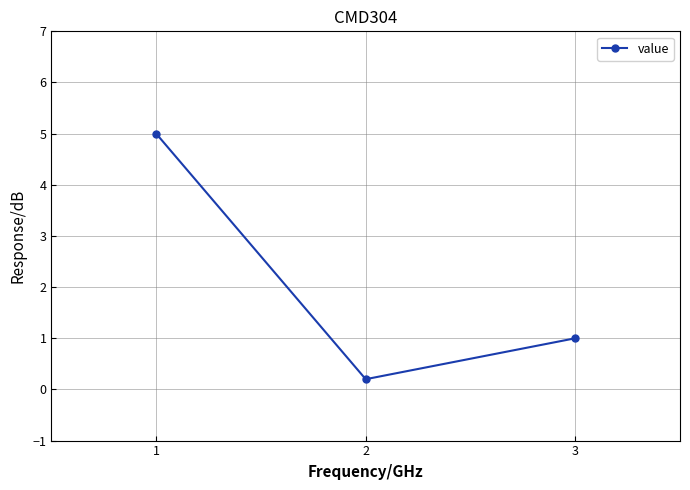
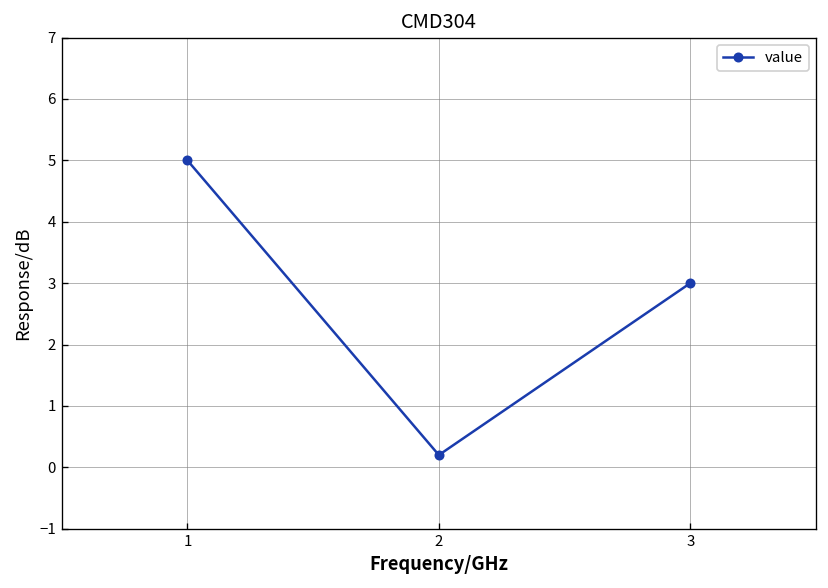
3: 1 -> 3
